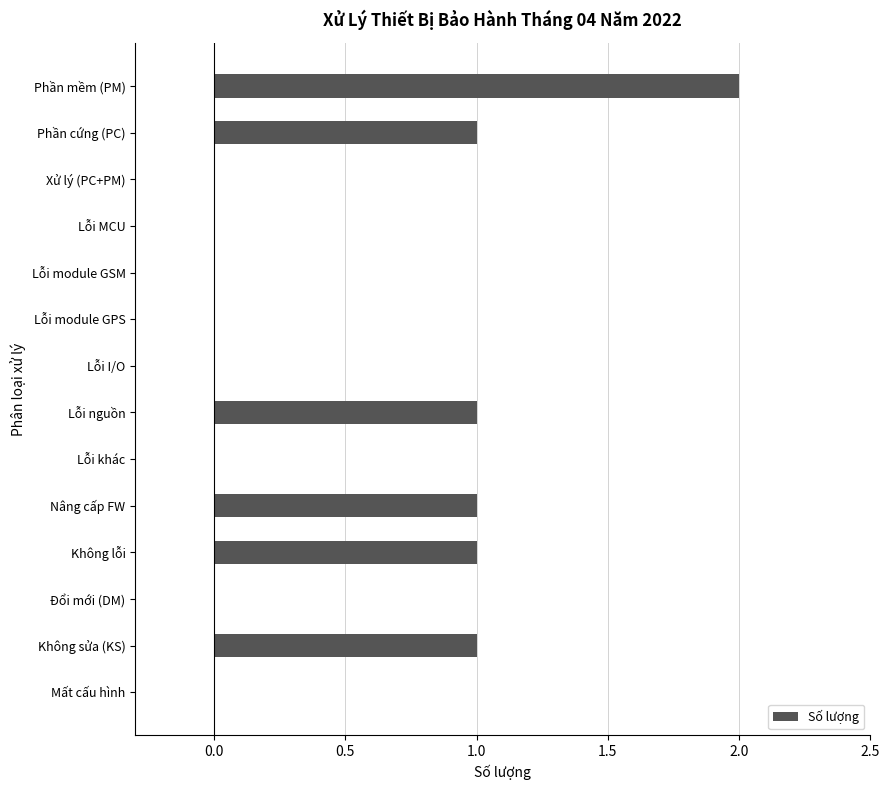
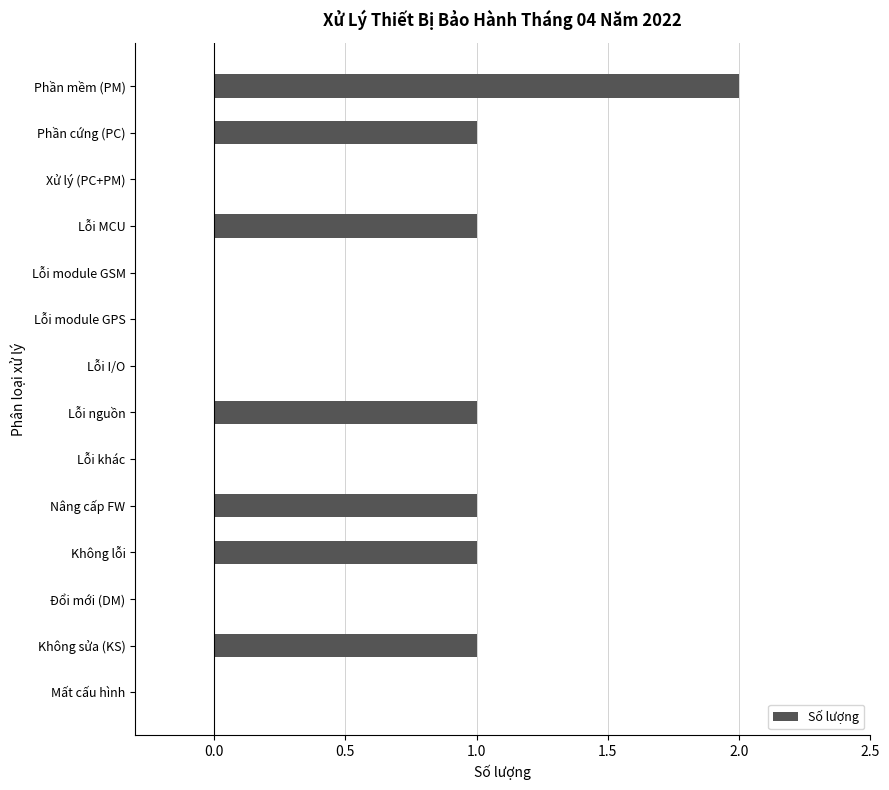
Lỗi MCU: 0 -> 1
